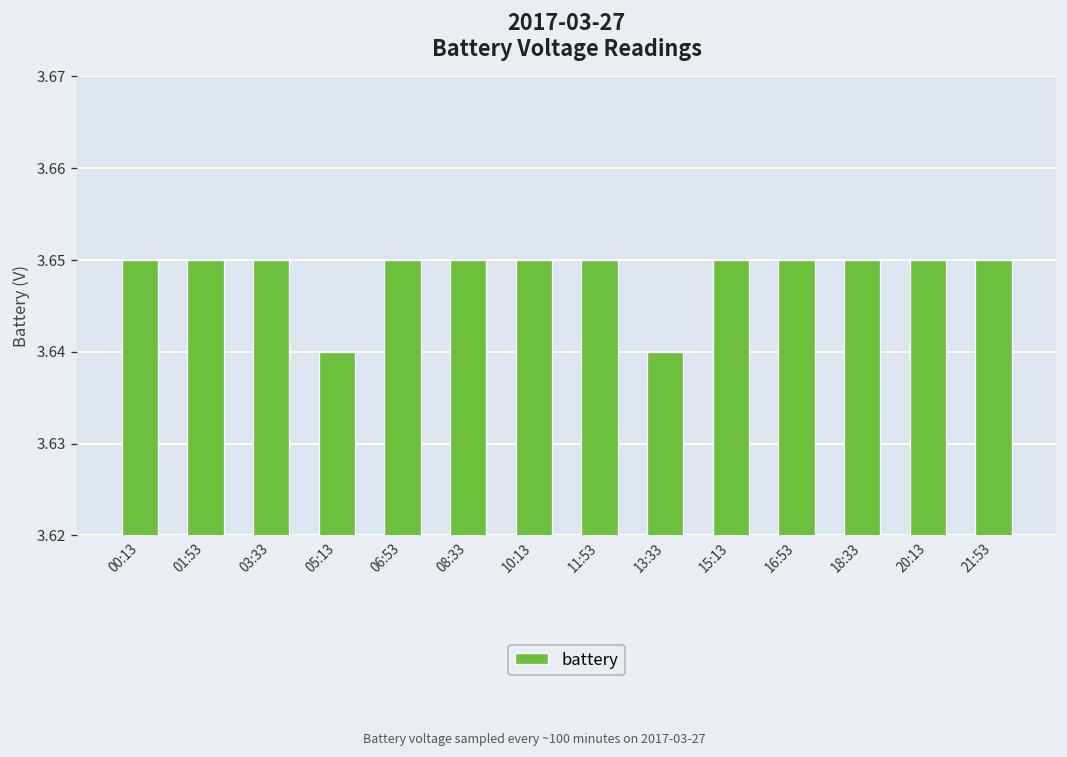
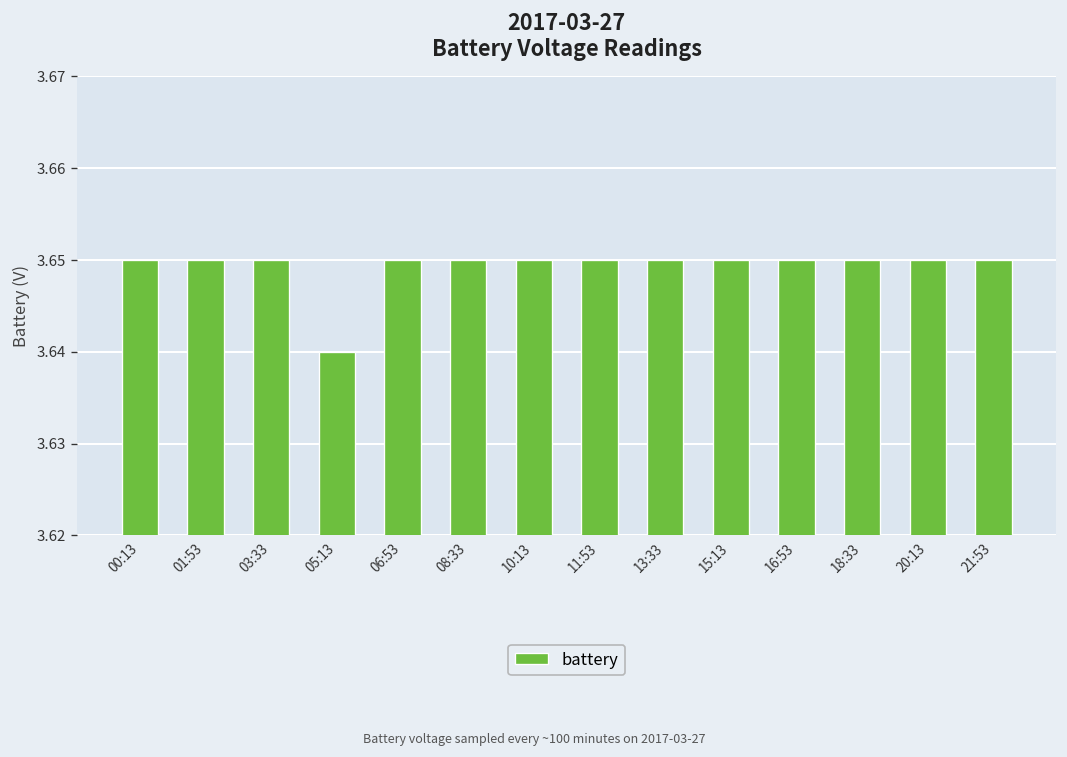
13:33: 3.64 -> 3.65
